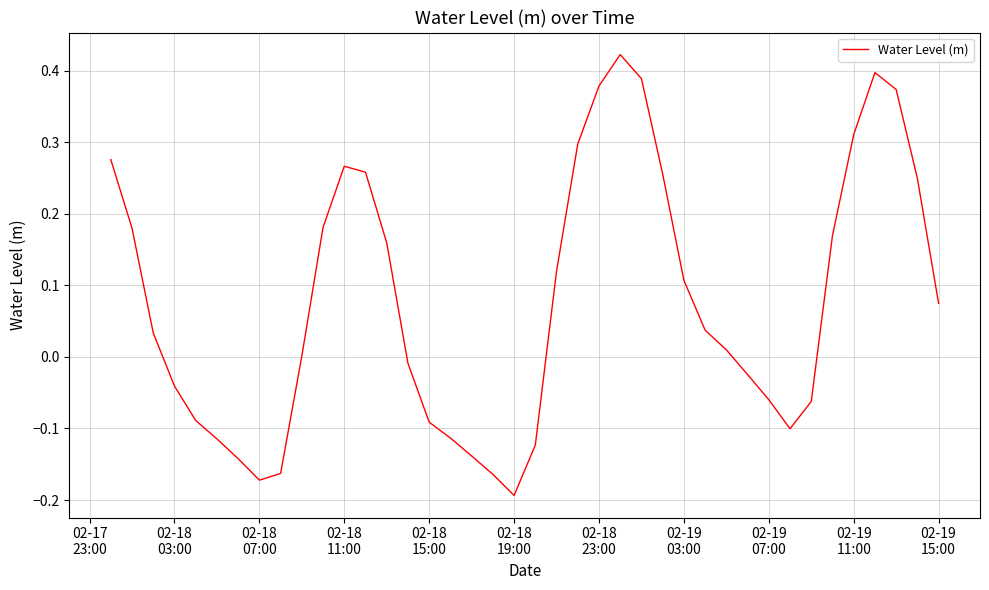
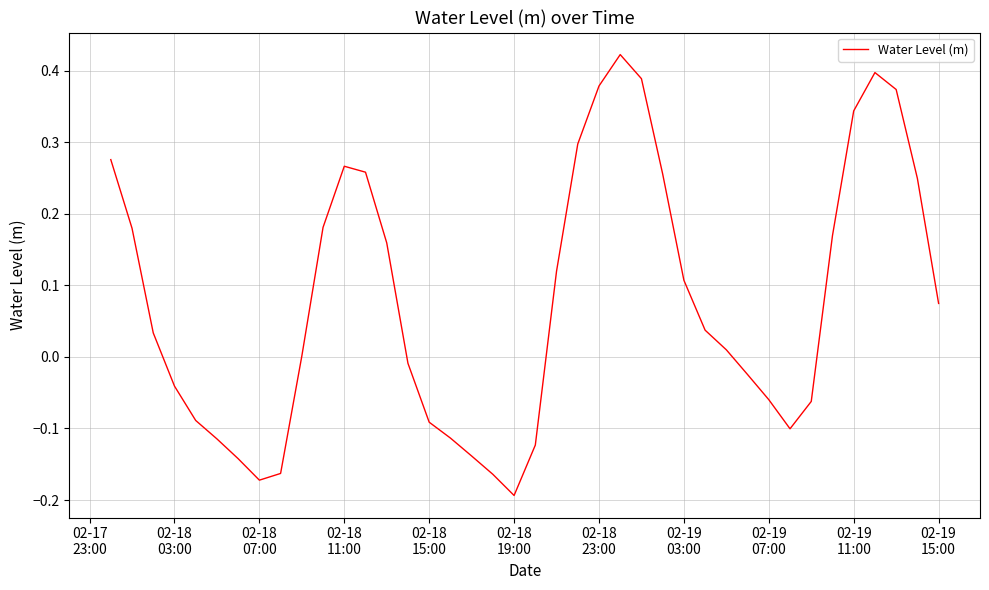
02-19 11:00: 0.31 -> 0.34
